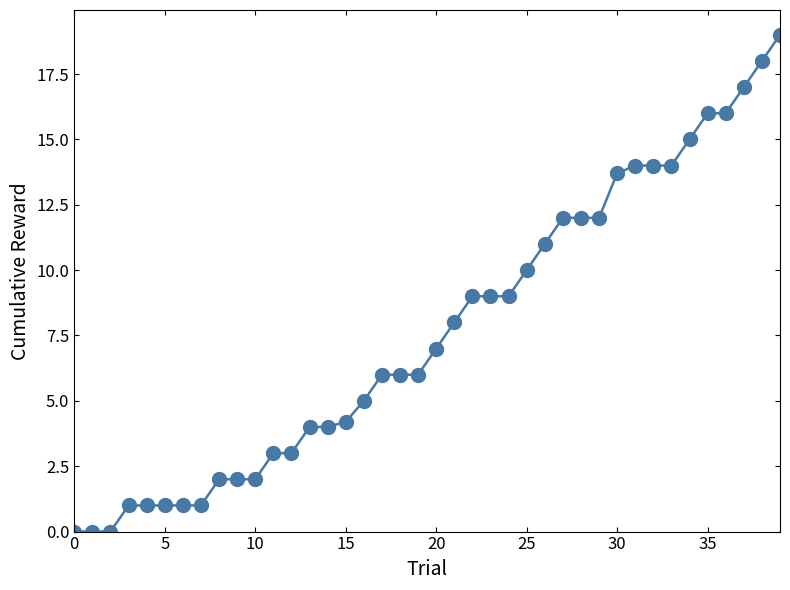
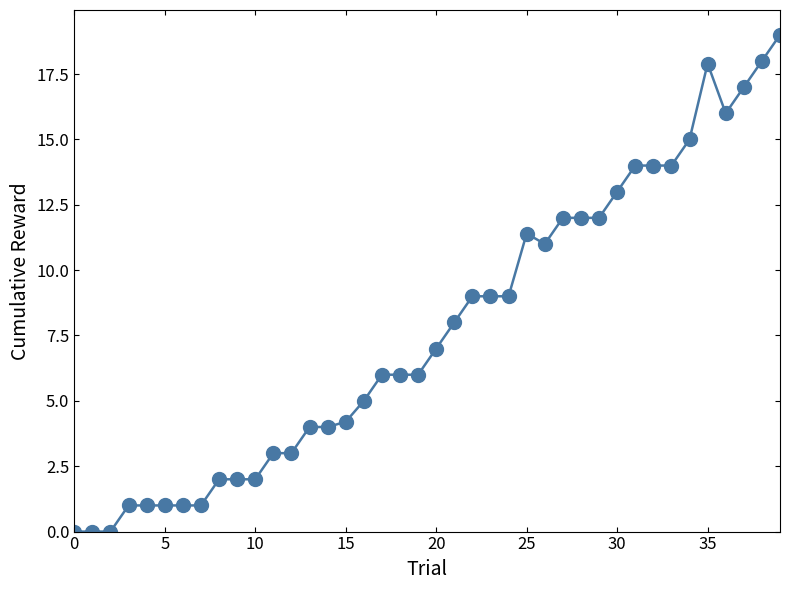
25: 10.0 -> 11.4
30: 13.7 -> 13.0
35: 16.0 -> 17.9
